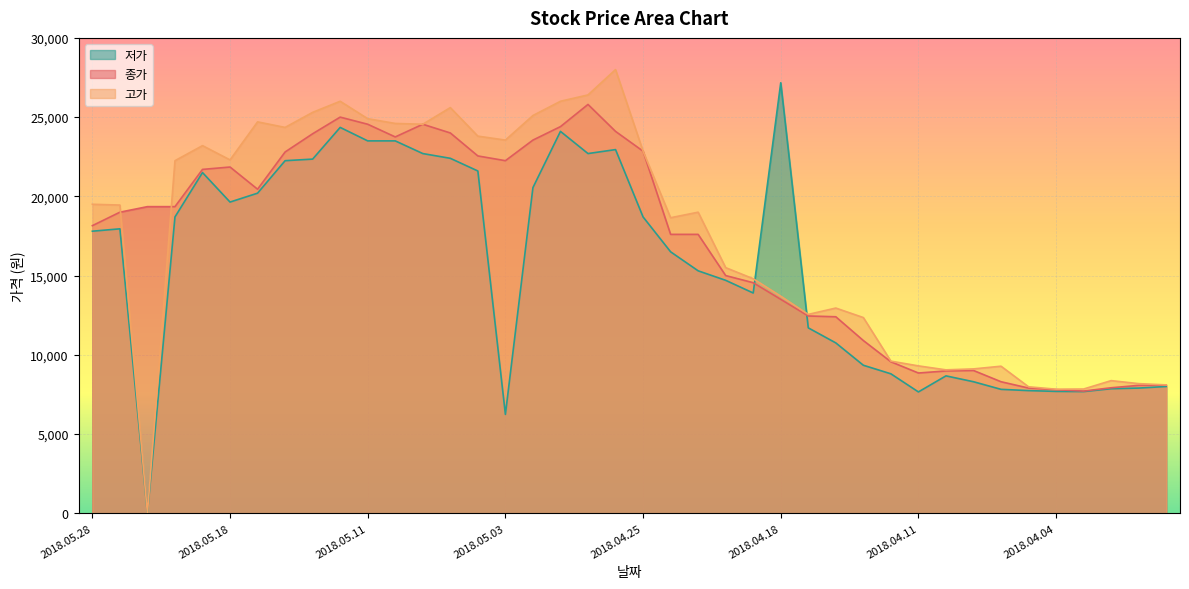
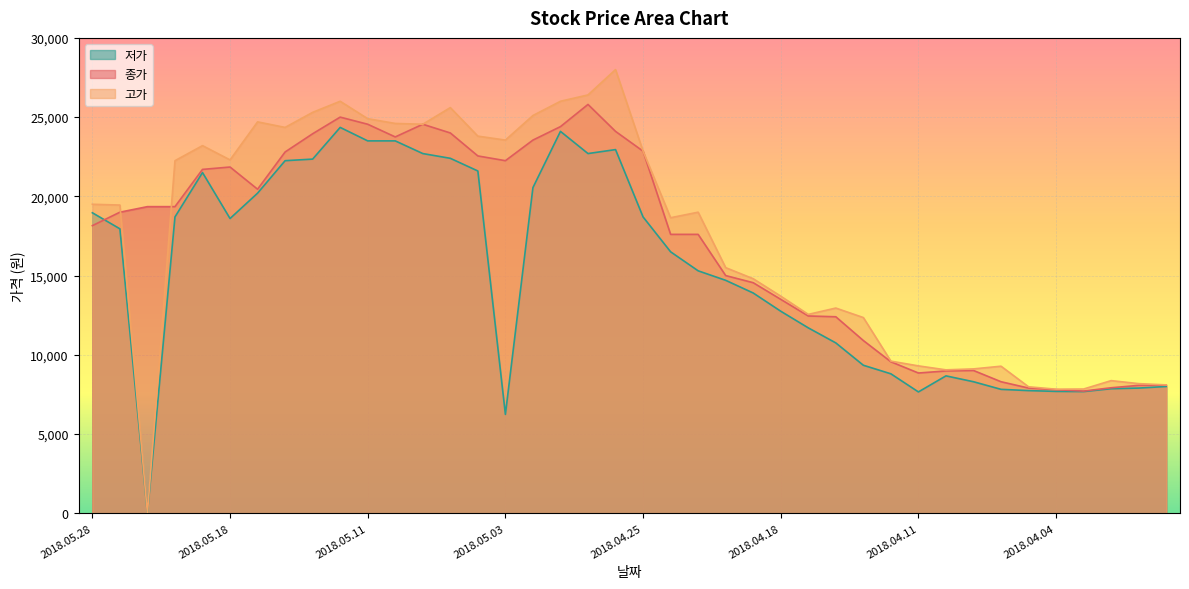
저가, 2018.05.28: 17,800 -> 19,000
저가, 2018.05.18: 19,600 -> 18,600
저가, 2018.04.18: 27,200 -> 12,800
